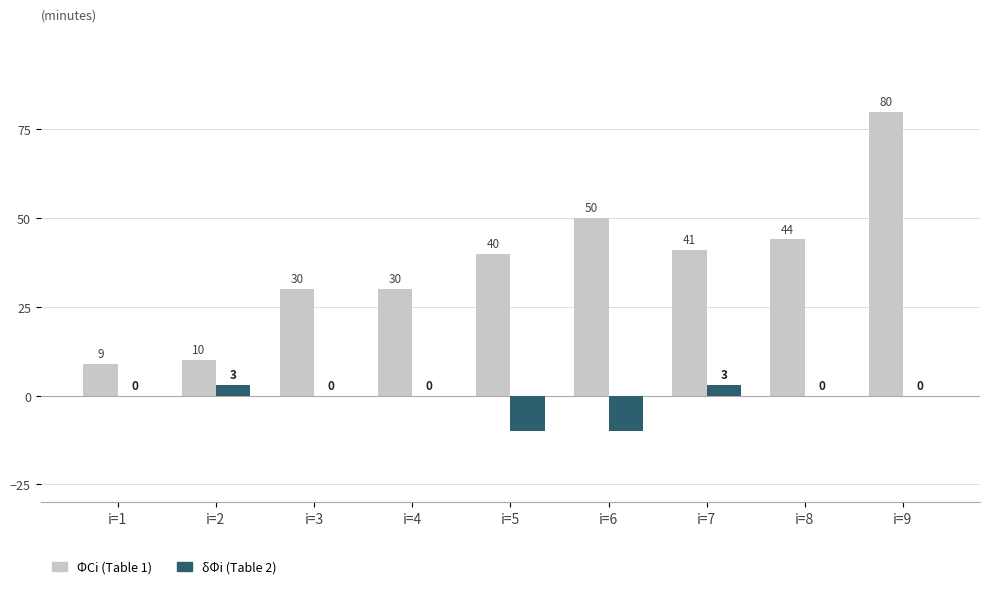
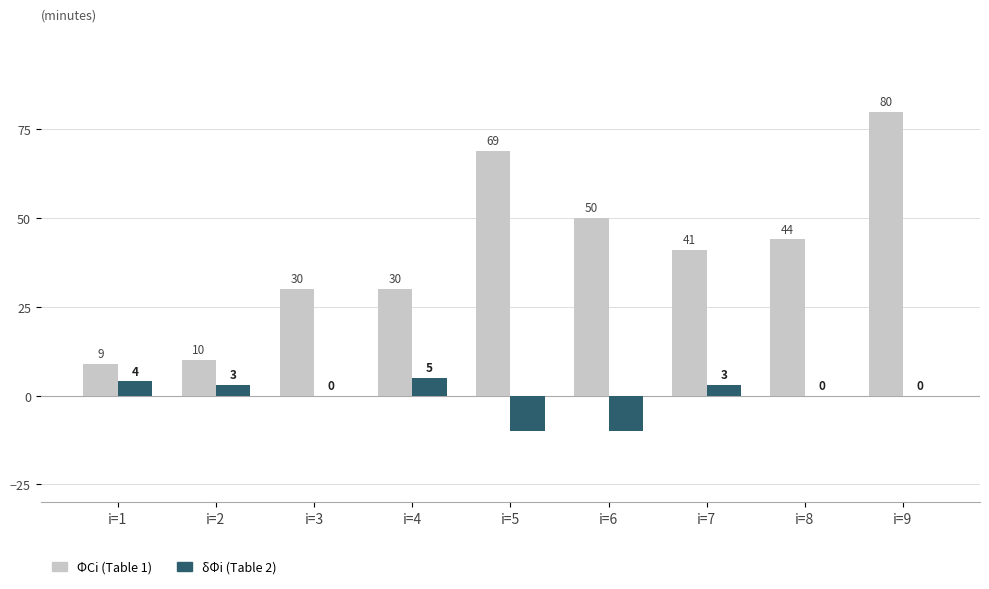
δΦi (Table 2), i=1: 0 -> 4
δΦi (Table 2), i=4: 0 -> 5
ΦCi (Table 1), i=5: 40 -> 69
